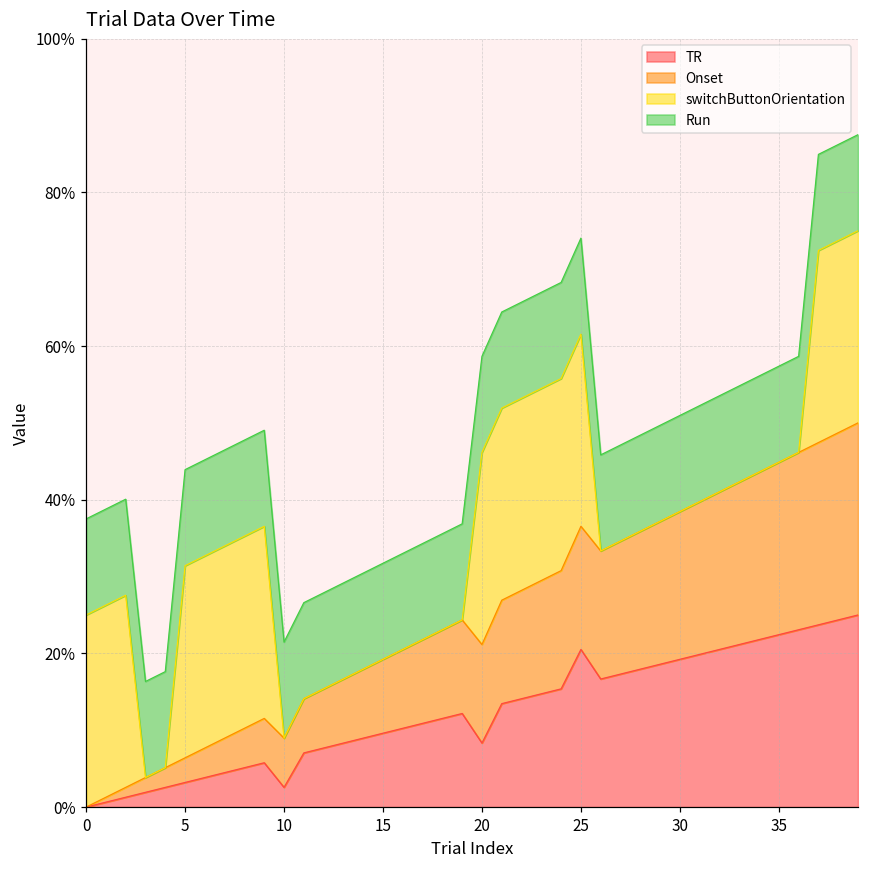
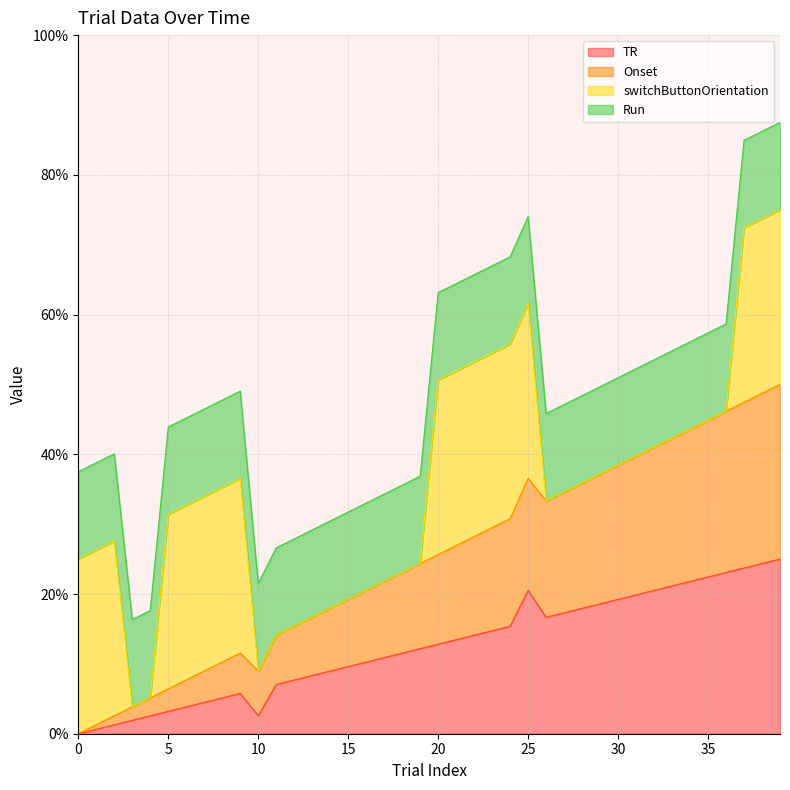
TR, 20: 8% -> 13%
